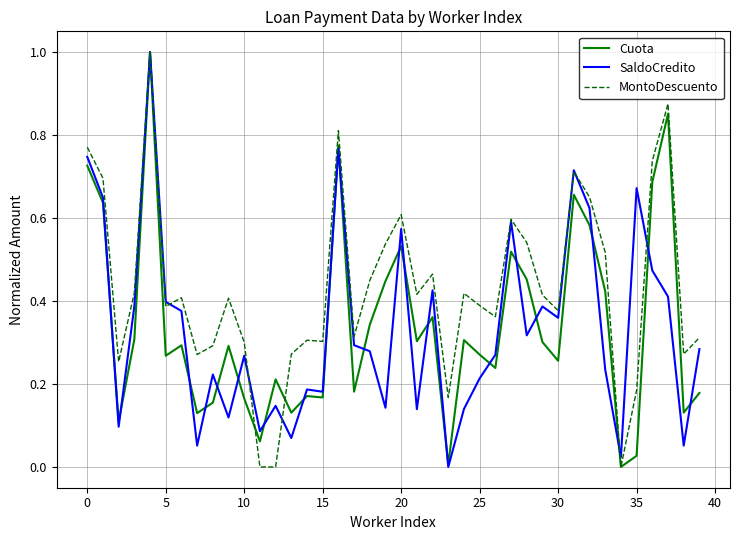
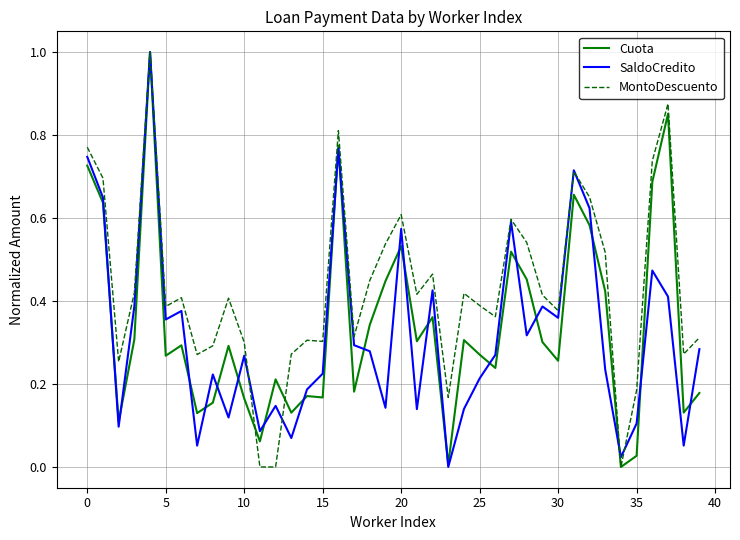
SaldoCredito, 5: 0.40 -> 0.36
SaldoCredito, 15: 0.18 -> 0.22
SaldoCredito, 35: 0.67 -> 0.10
